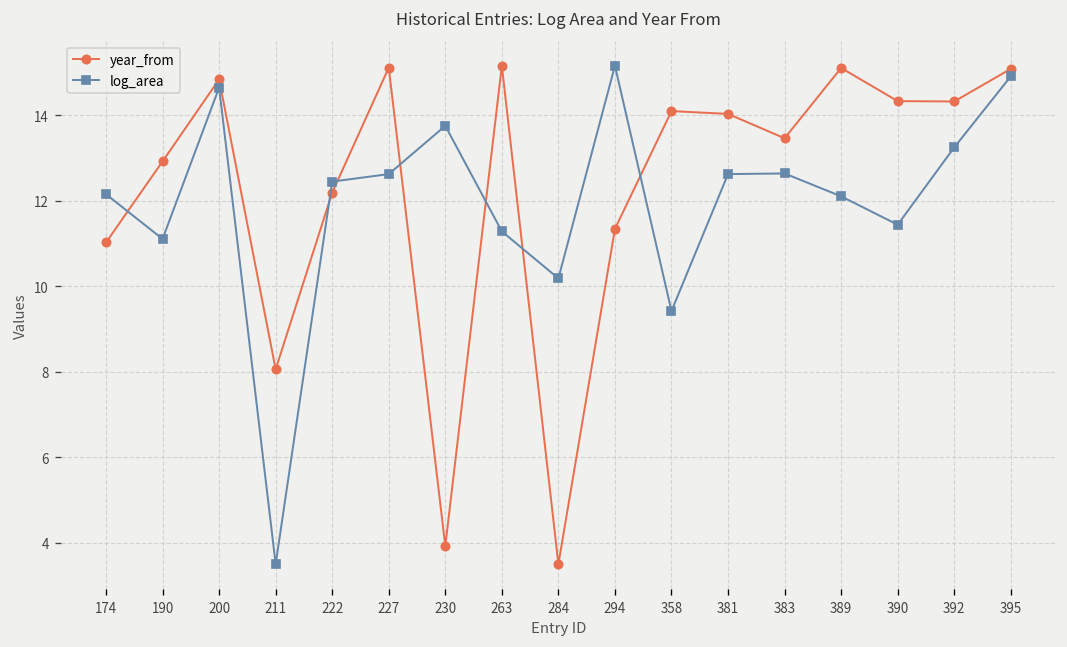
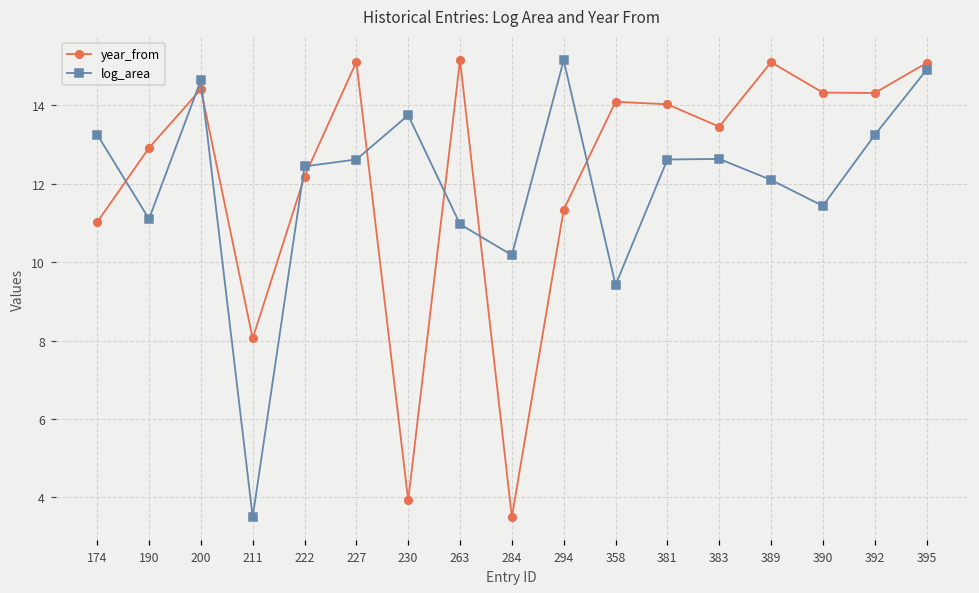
log_area, 174: 12.1 -> 13.3
year_from, 200: 14.8 -> 14.4
log_area, 263: 11.3 -> 11.0
